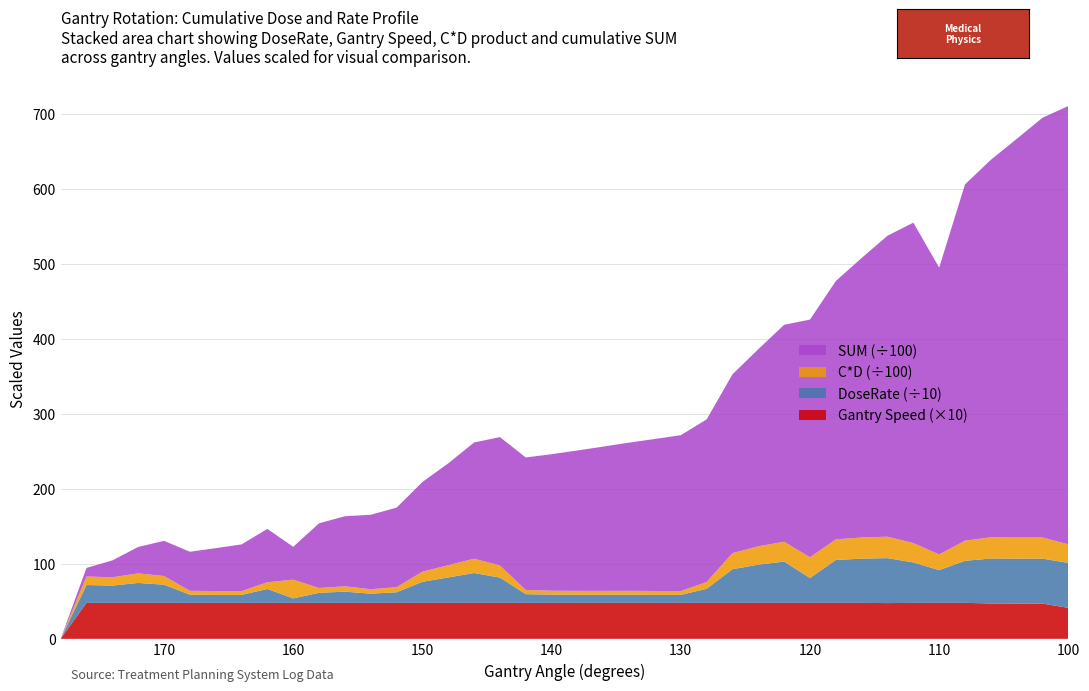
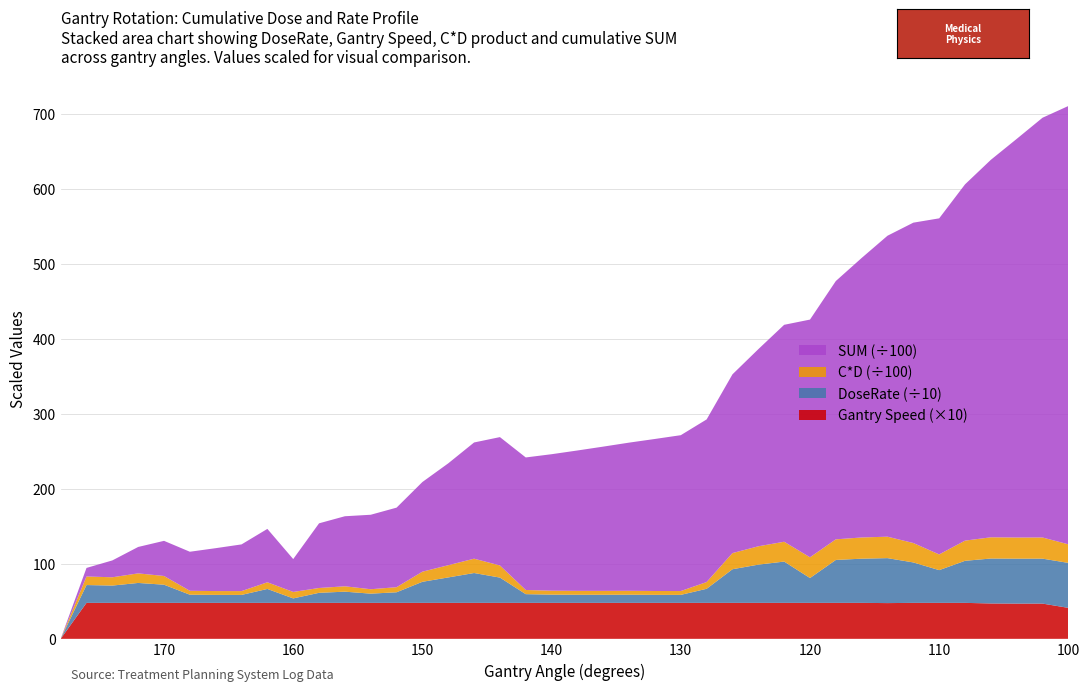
C*D (÷100), 160: 30 -> 10
SUM (÷100), 110: 380 -> 450
